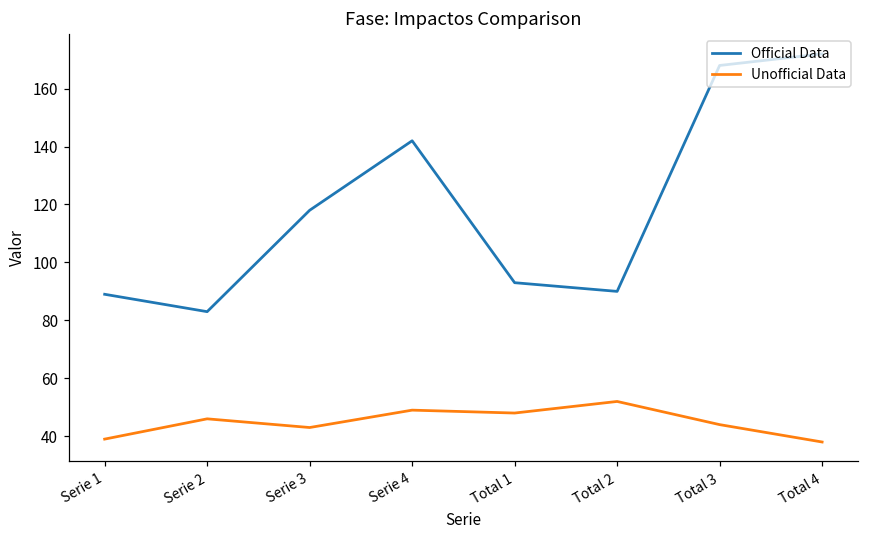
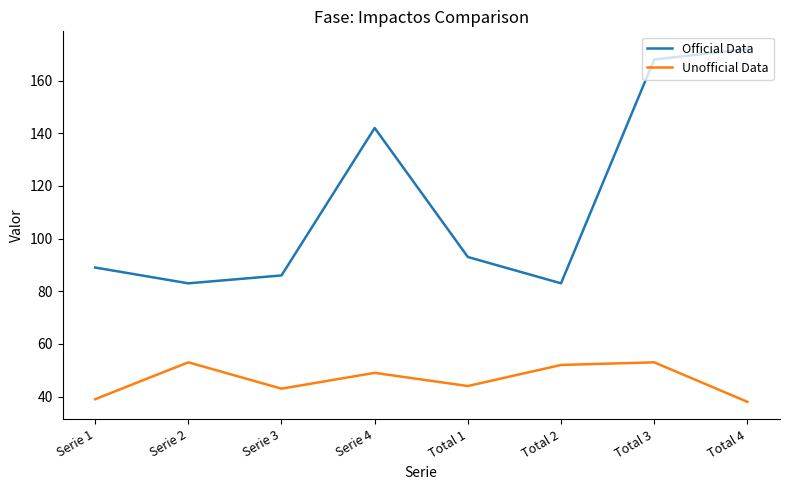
Unofficial Data, Serie 2: 46 -> 53
Official Data, Serie 3: 118 -> 86
Unofficial Data, Total 1: 48 -> 44
Official Data, Total 2: 90 -> 83
Unofficial Data, Total 3: 44 -> 53
